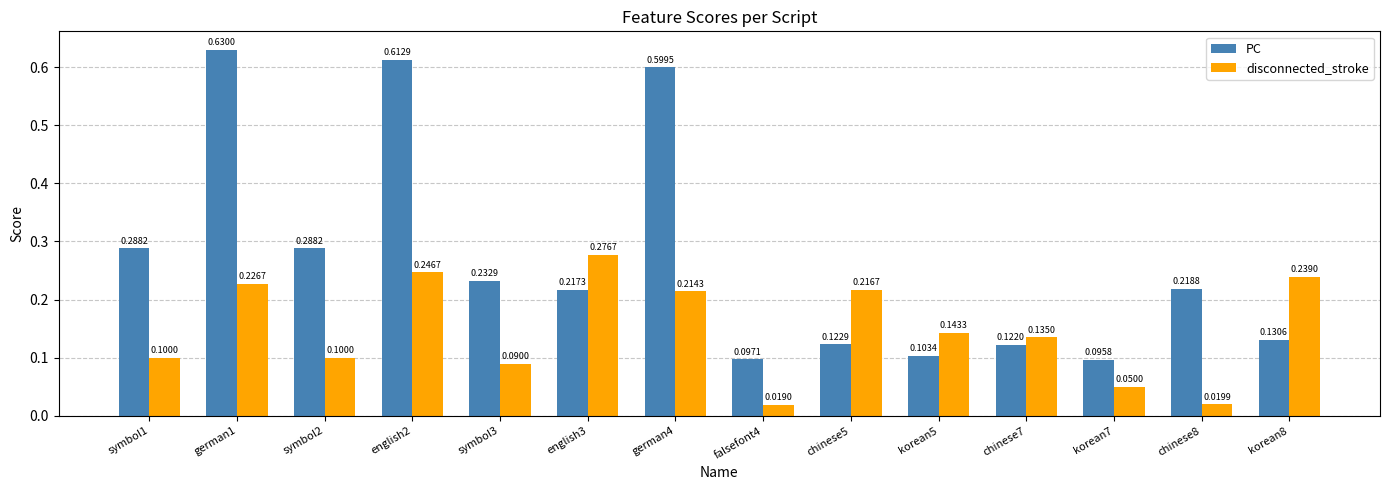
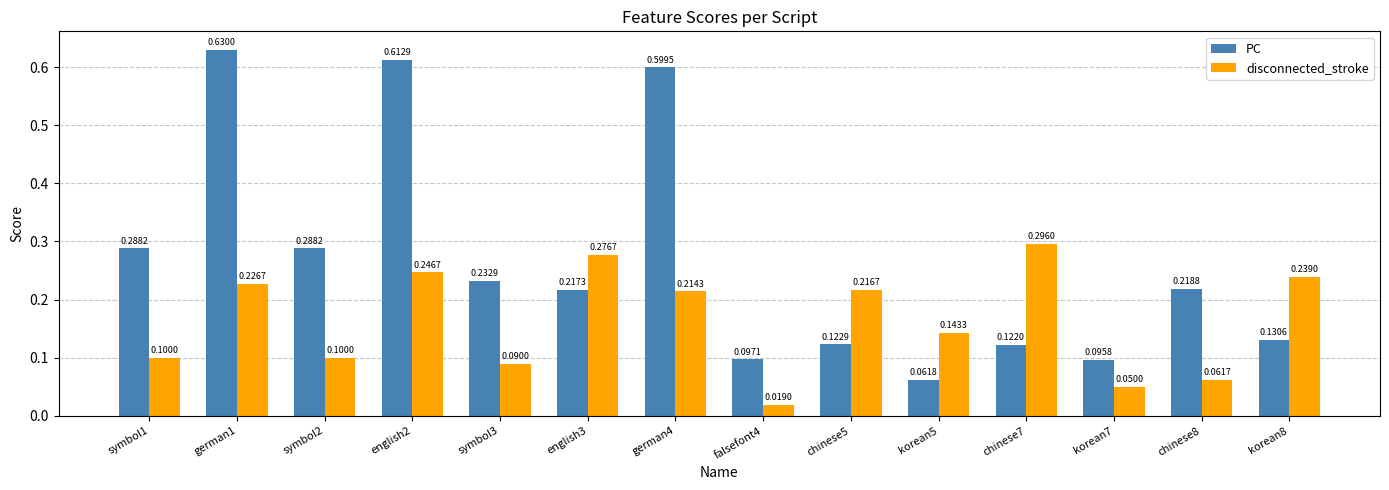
PC, korean5: 0.1034 -> 0.0618
disconnected_stroke, chinese7: 0.1350 -> 0.2960
disconnected_stroke, chinese8: 0.0199 -> 0.0617
